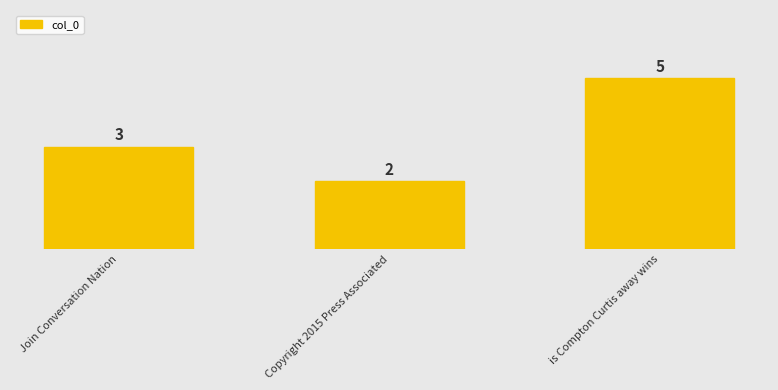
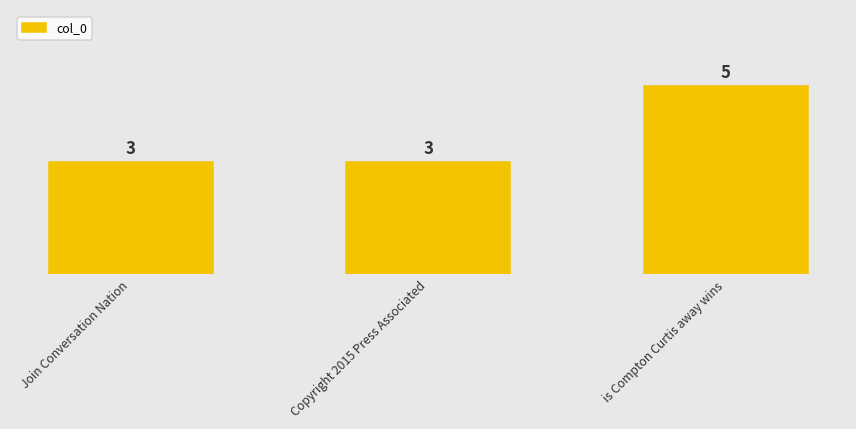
Copyright 2015 Press Associated: 2 -> 3
